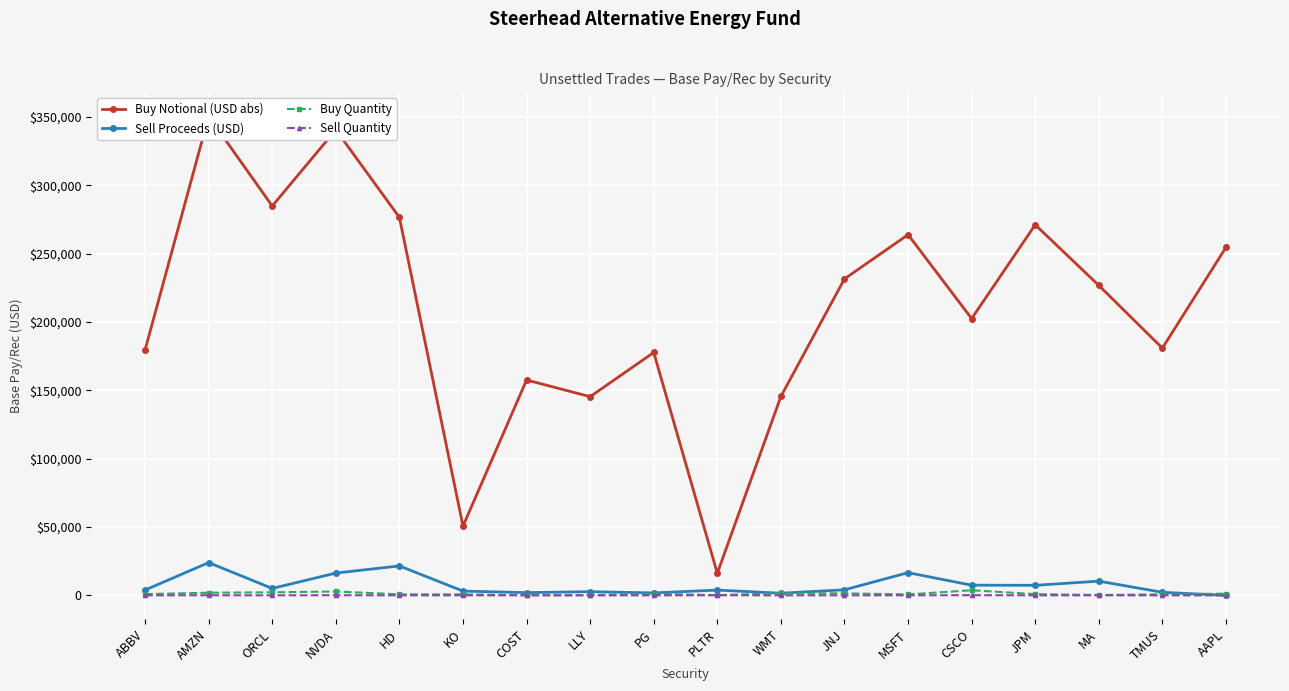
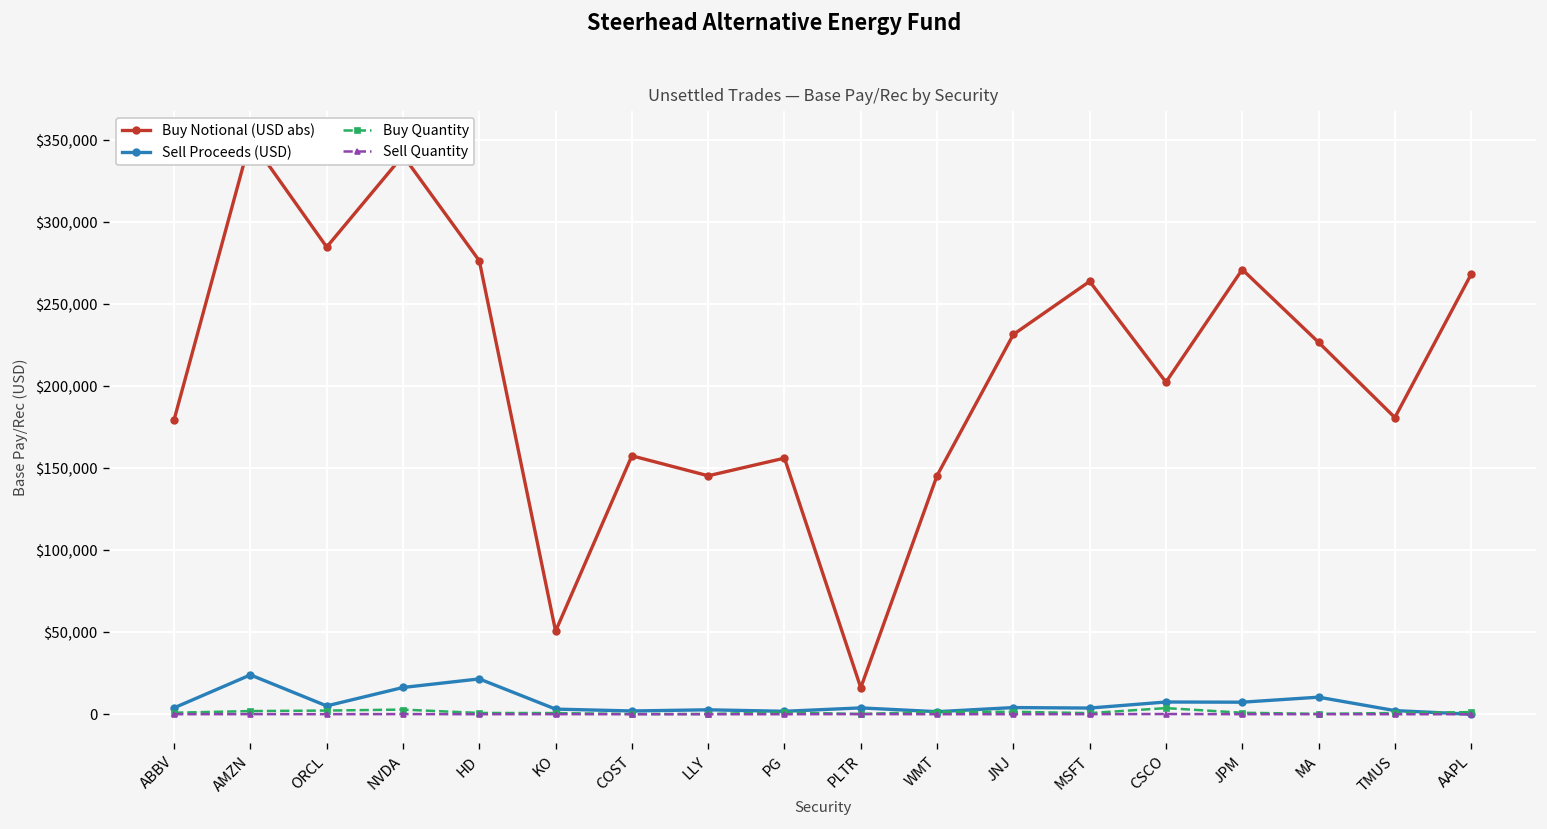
Buy Notional (USD abs), PG: $178,000 -> $156,000
Sell Proceeds (USD), MSFT: $17,000 -> $4,000
Buy Notional (USD abs), AAPL: $255,000 -> $268,000
